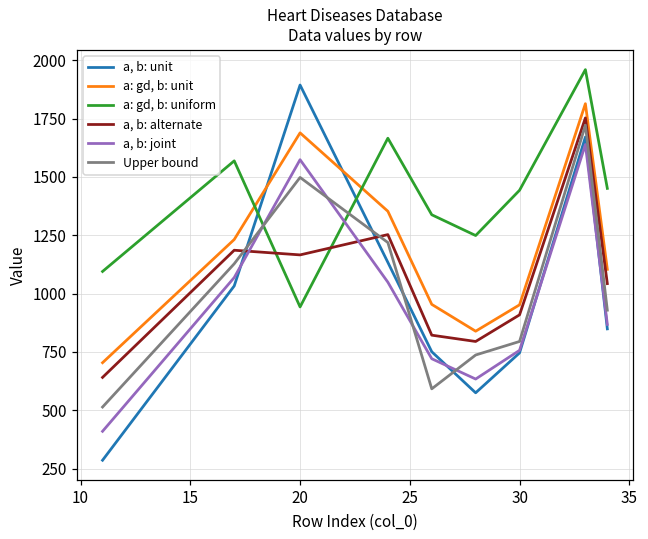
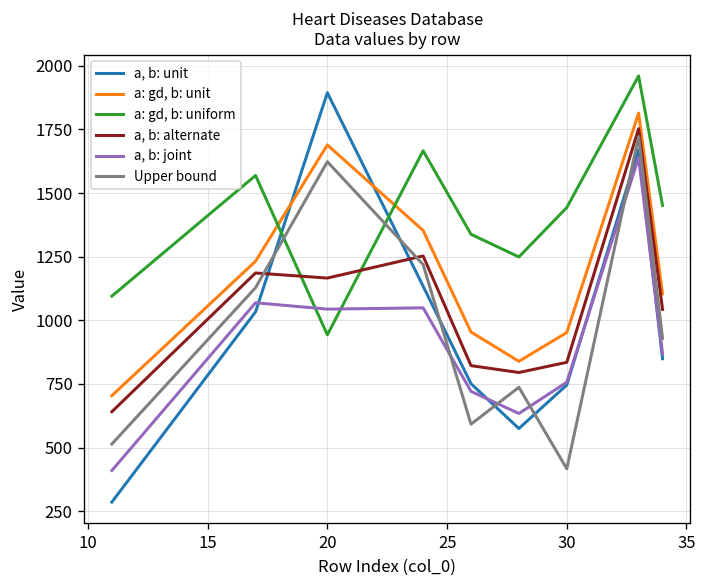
a, b: joint, 20: 1570 -> 1040
Upper bound, 20: 1500 -> 1620
a, b: alternate, 30: 910 -> 840
Upper bound, 30: 800 -> 420
